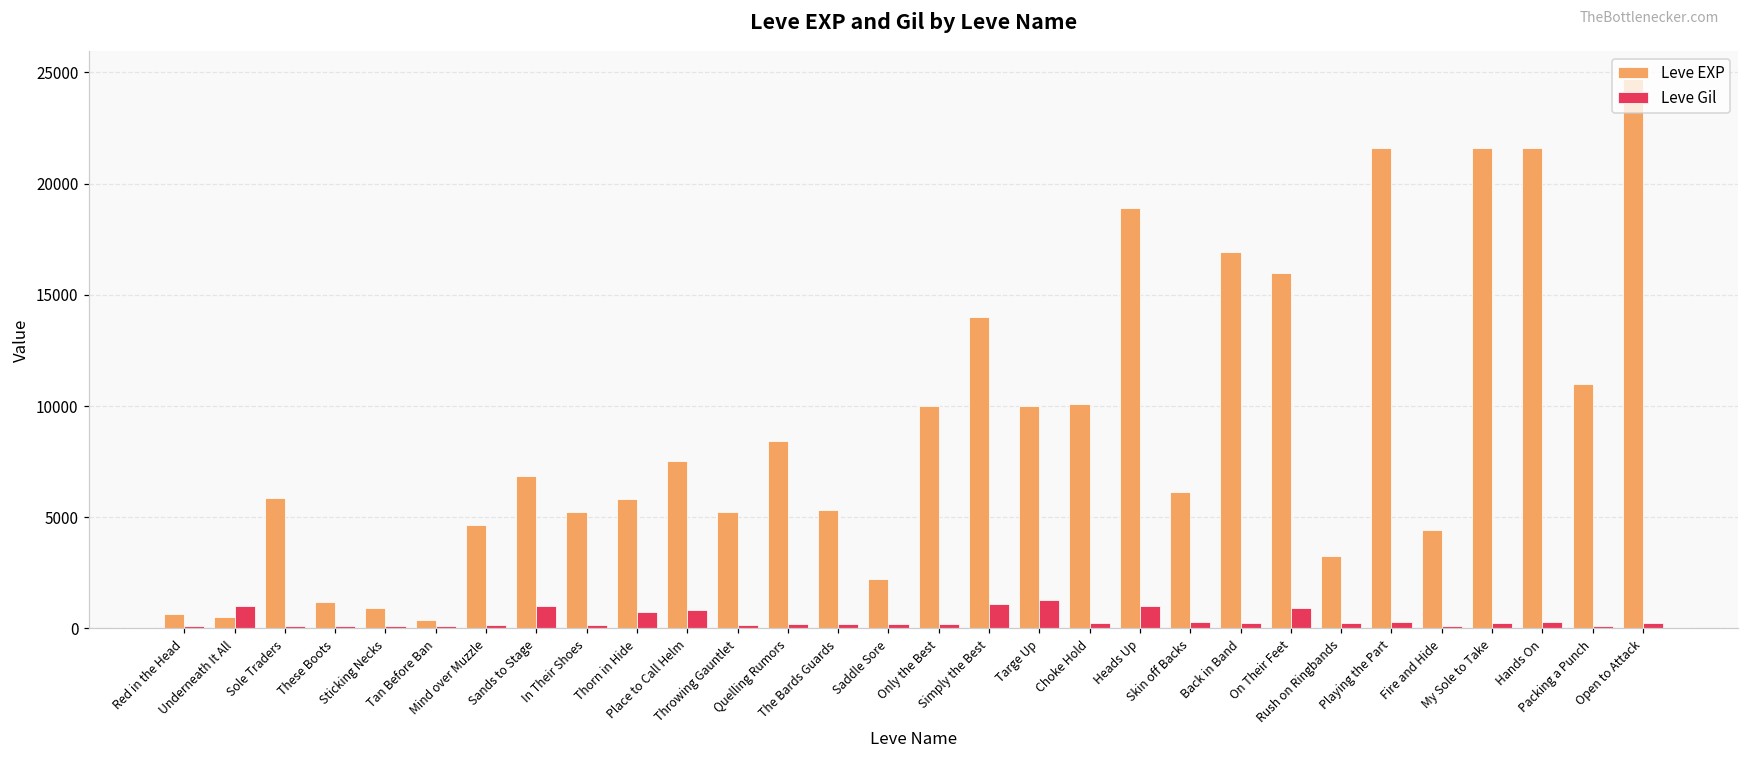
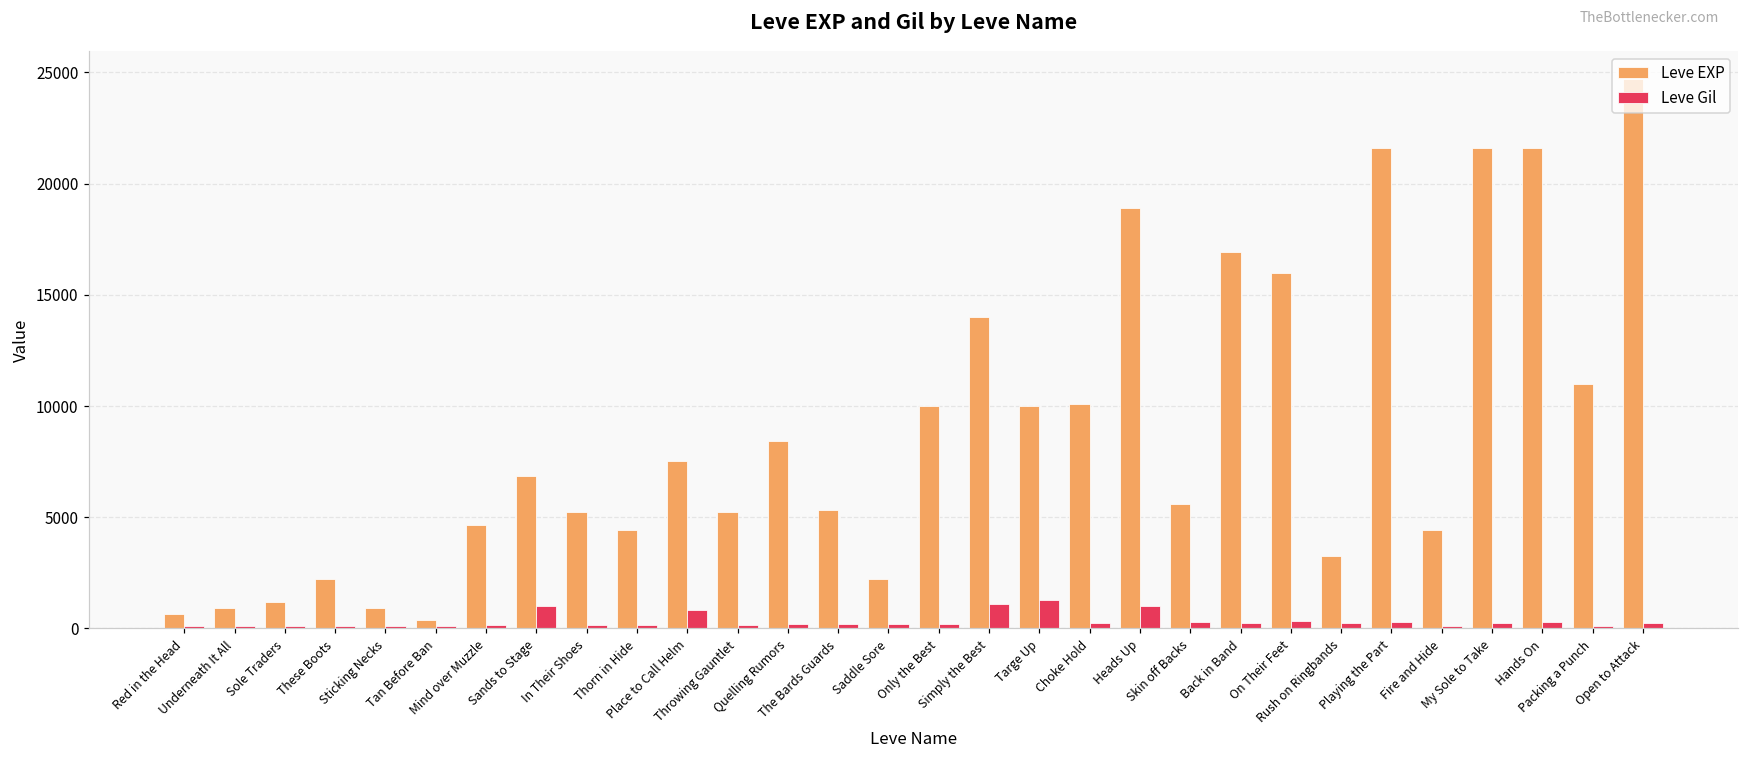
Leve EXP, Underneath It All: 500 -> 900
Leve Gil, Underneath It All: 1000 -> 100
Leve EXP, Sole Traders: 5900 -> 1200
Leve EXP, These Boots: 1200 -> 2200
Leve EXP, Thorn in Hide: 5800 -> 4400
Leve Gil, Thorn in Hide: 700 -> 100
Leve EXP, Skin off Backs: 6100 -> 5600
Leve Gil, On Their Feet: 900 -> 300
